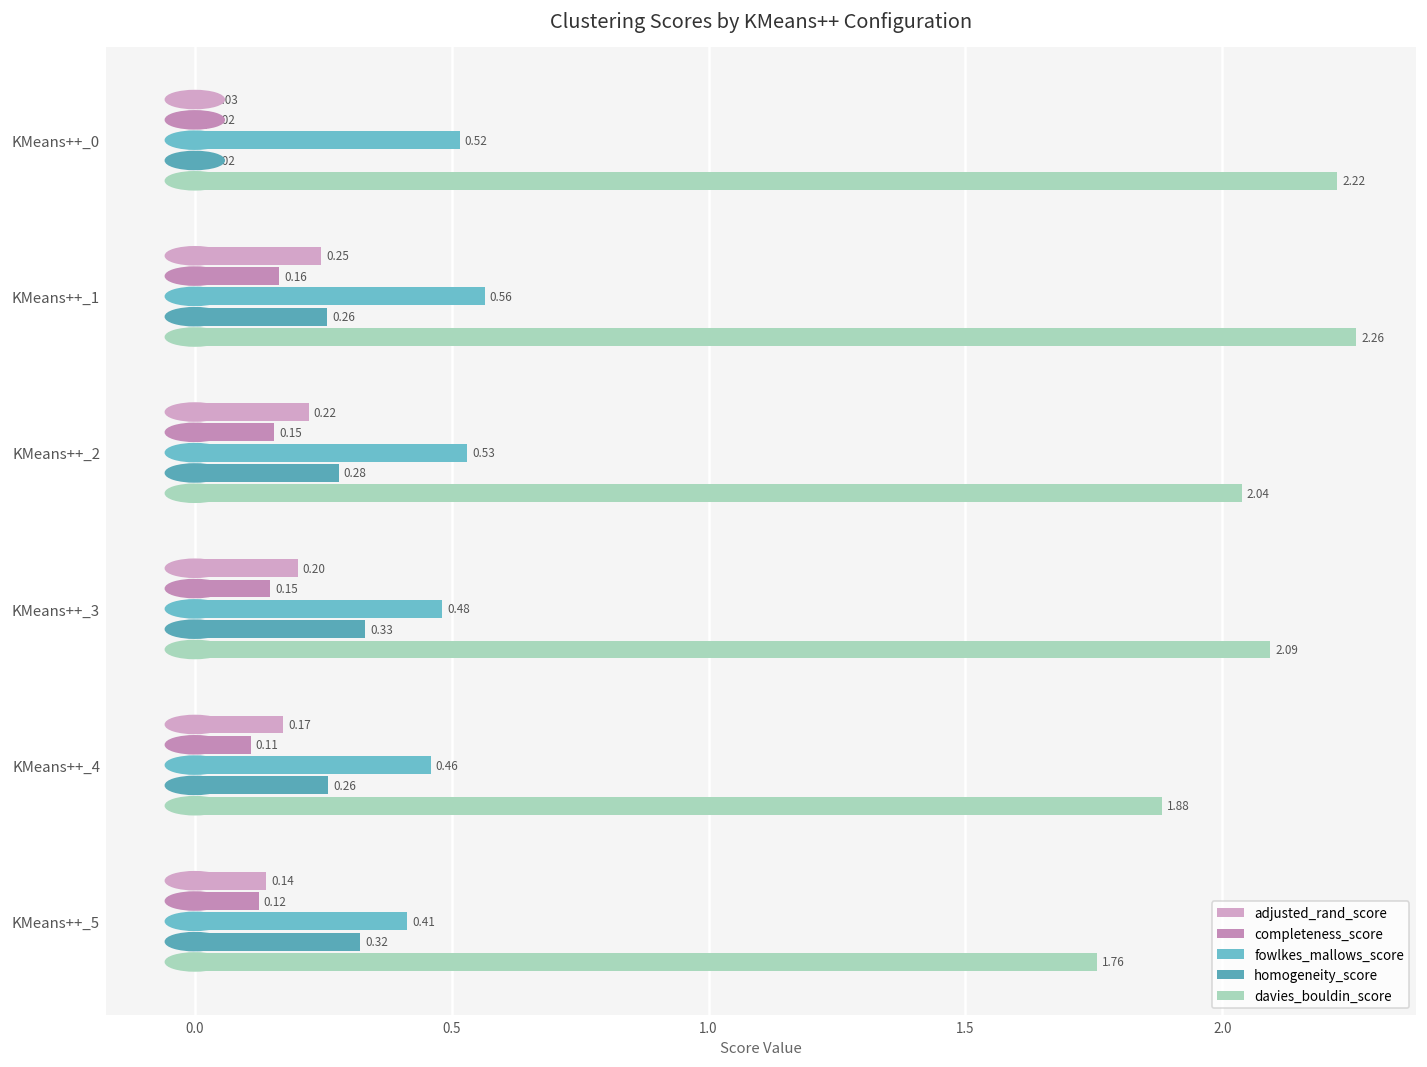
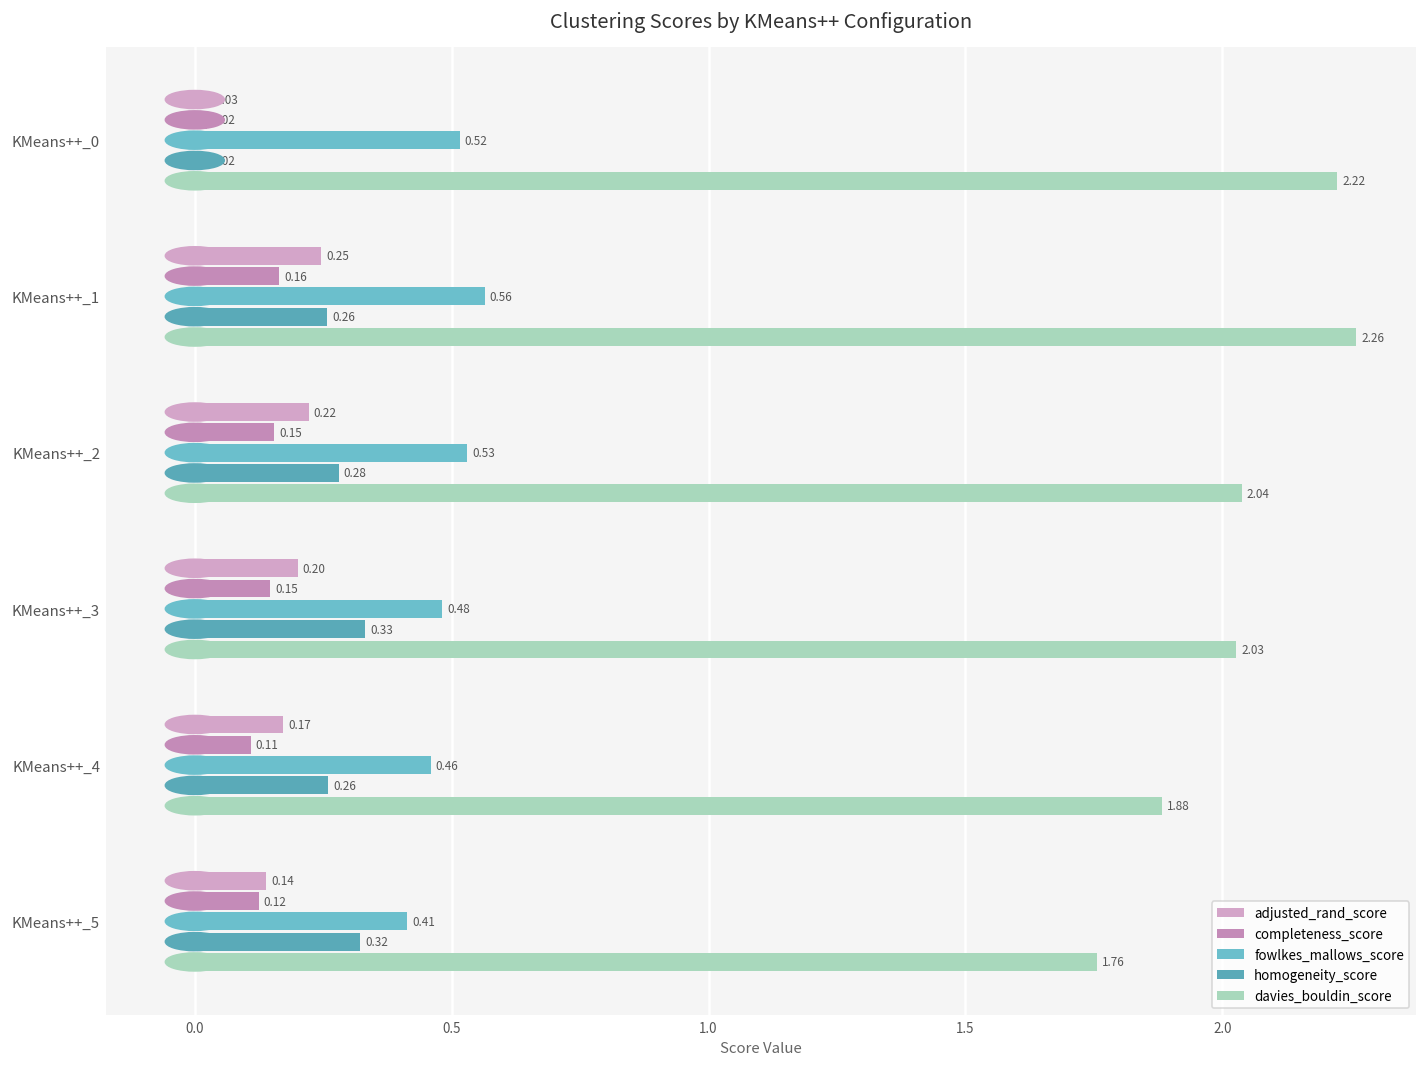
davies_bouldin_score, KMeans++_3: 2.09 -> 2.03
